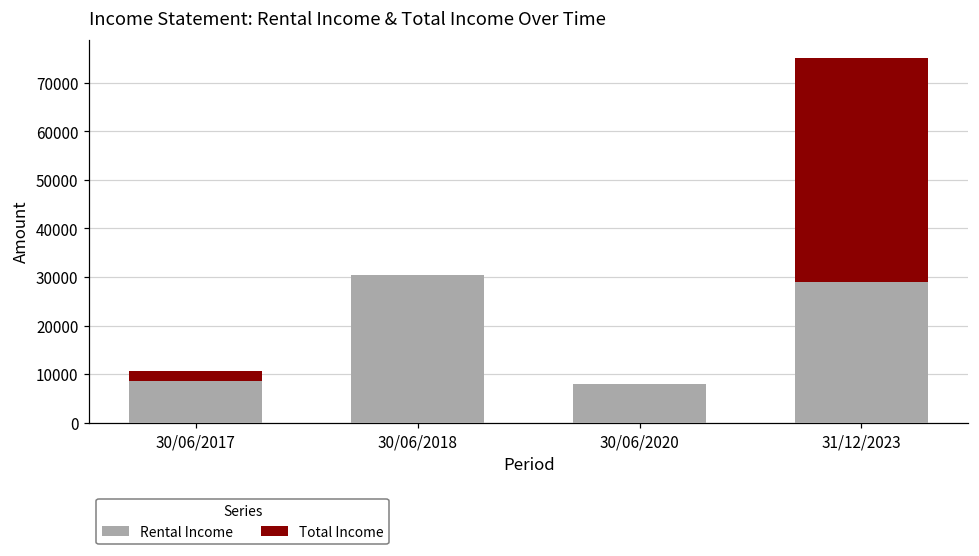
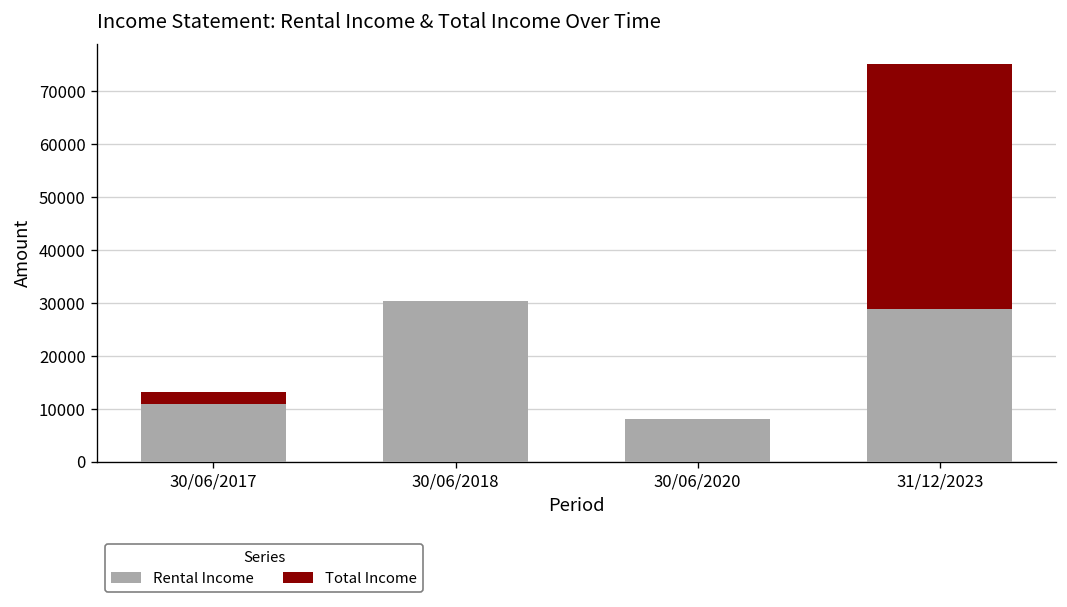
Rental Income, 30/06/2017: 9000 -> 11000
